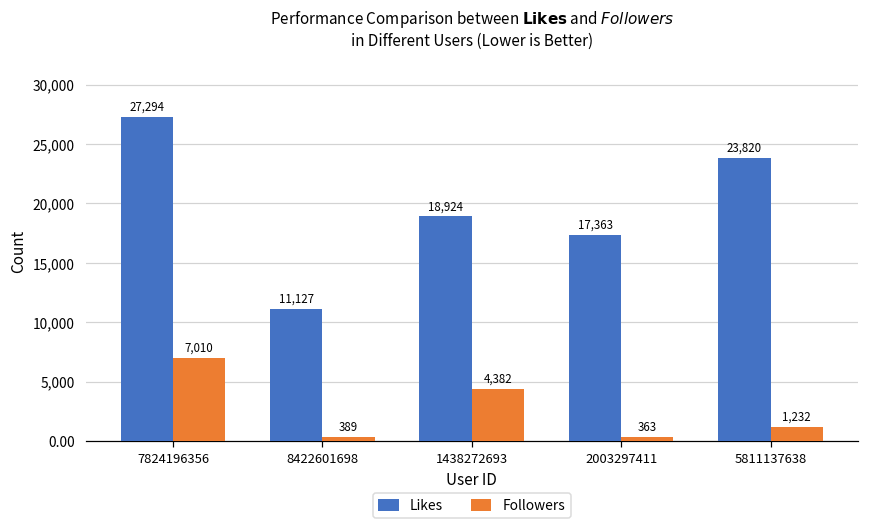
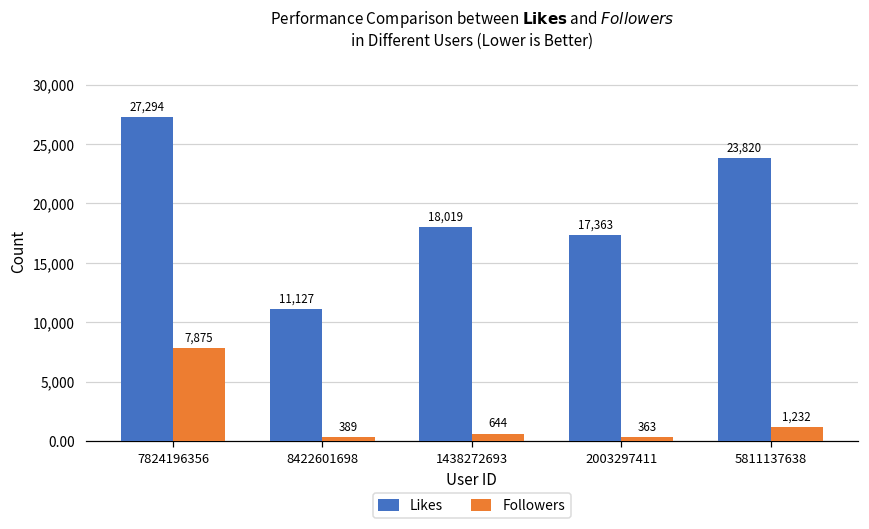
Followers, 7824196356: 7,010 -> 7,875
Likes, 1438272693: 18,924 -> 18,019
Followers, 1438272693: 4,382 -> 644
